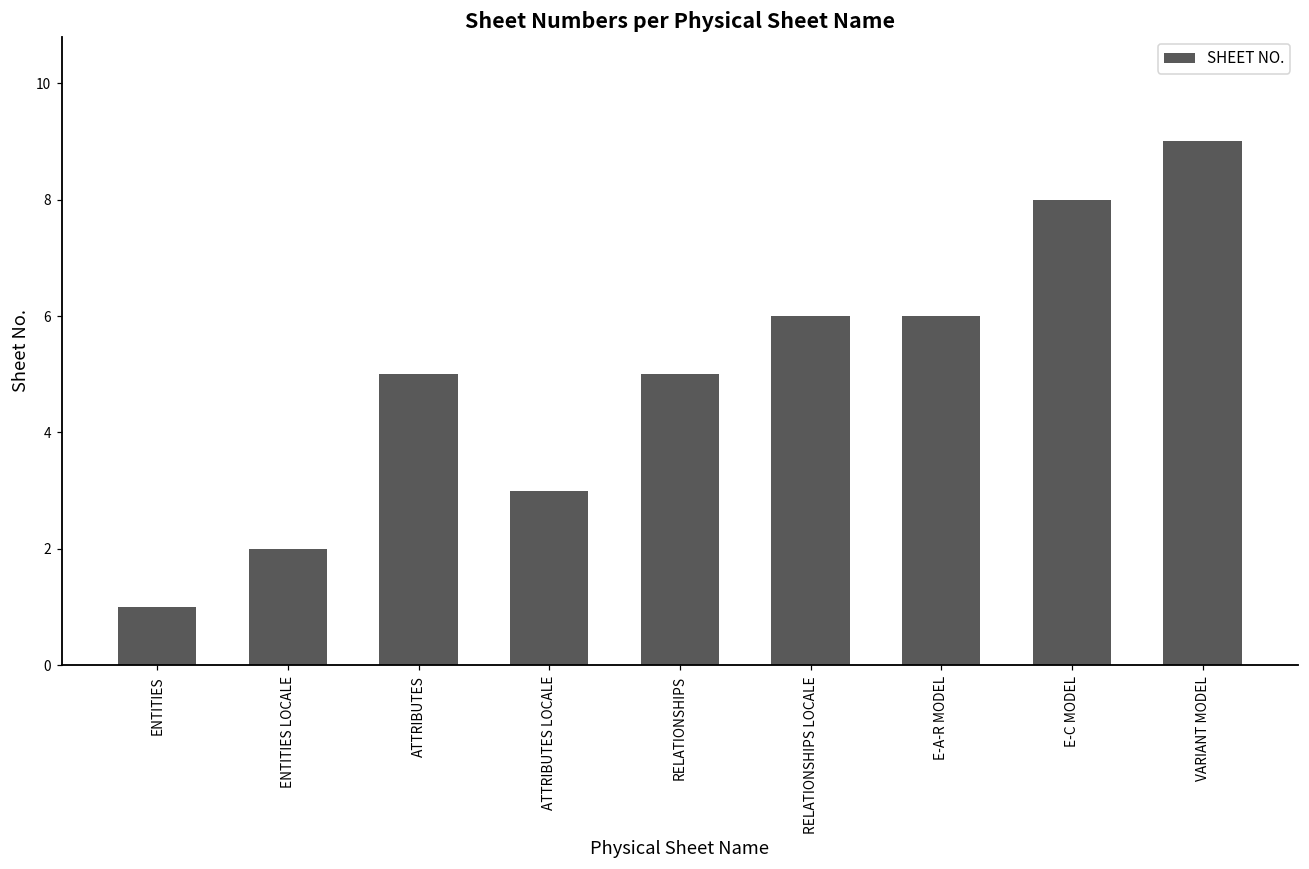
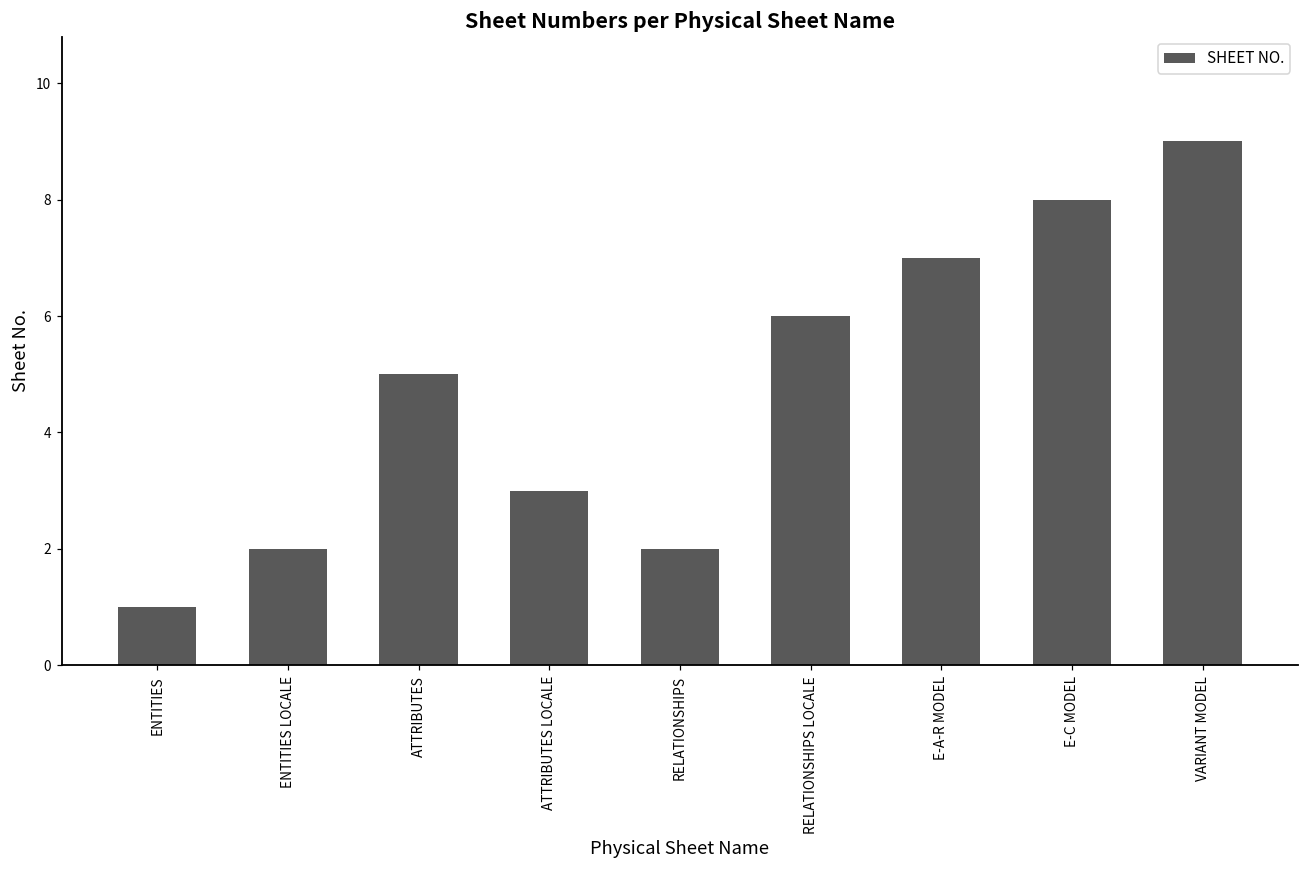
RELATIONSHIPS: 5 -> 2
E-A-R MODEL: 6 -> 7
